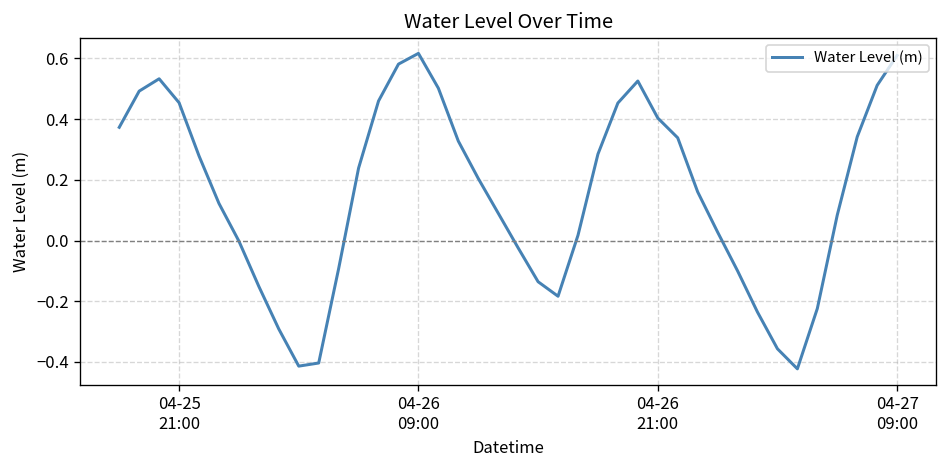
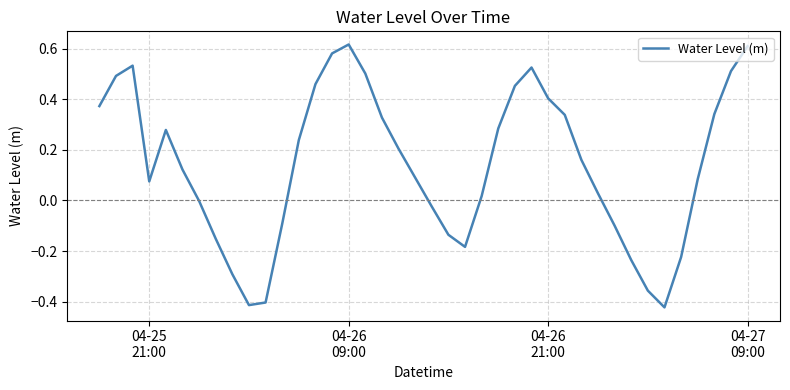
04-25 21:00: 0.45 -> 0.08
